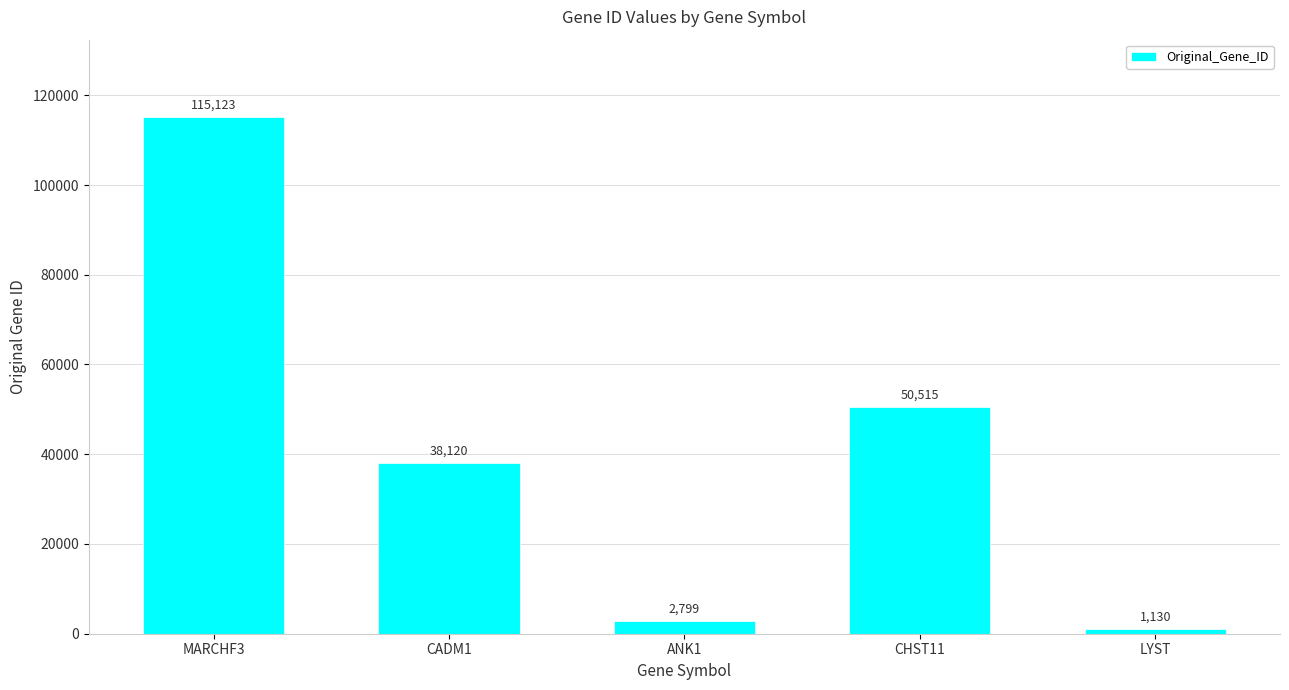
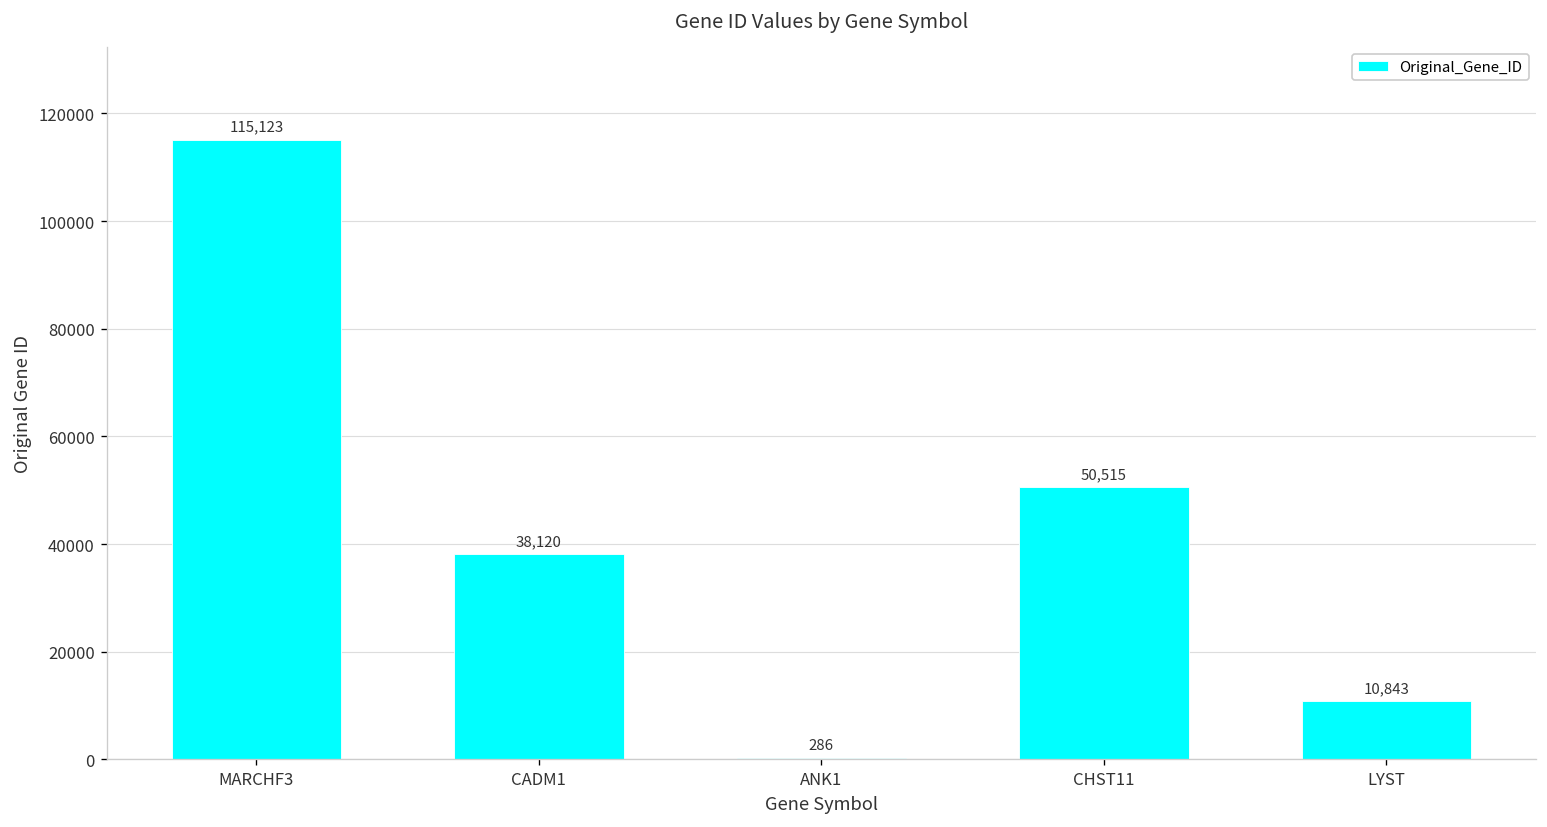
ANK1: 2,799 -> 286
LYST: 1,130 -> 10,843
